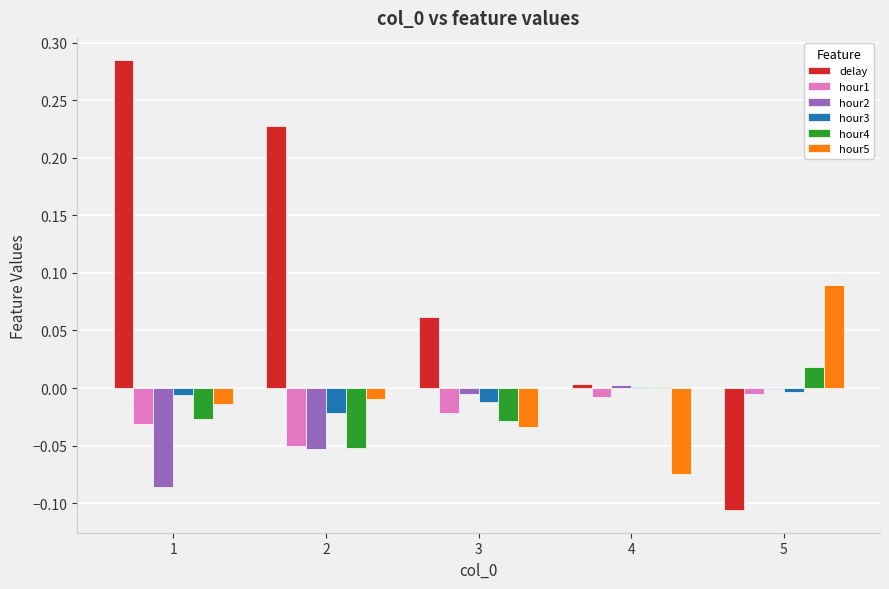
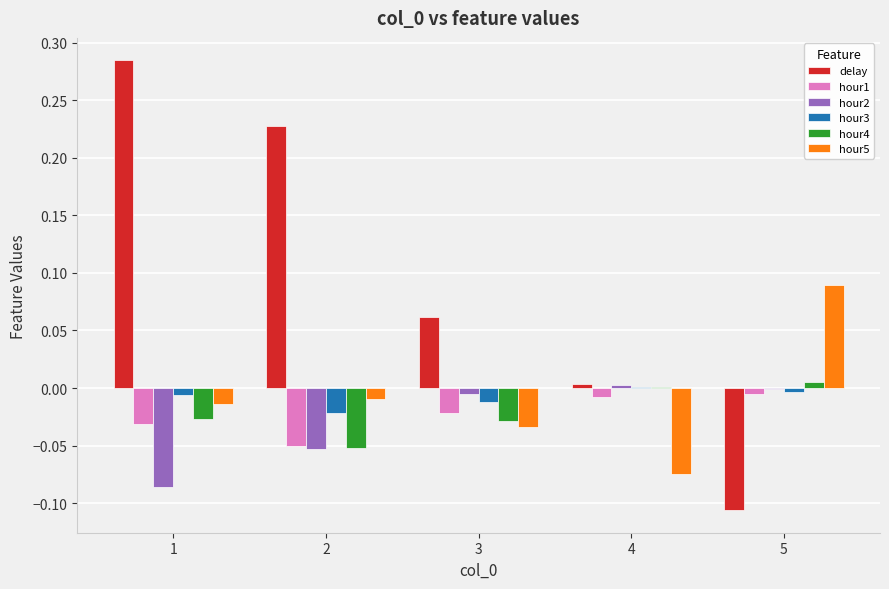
hour4, 5: 0.018 -> 0.005
